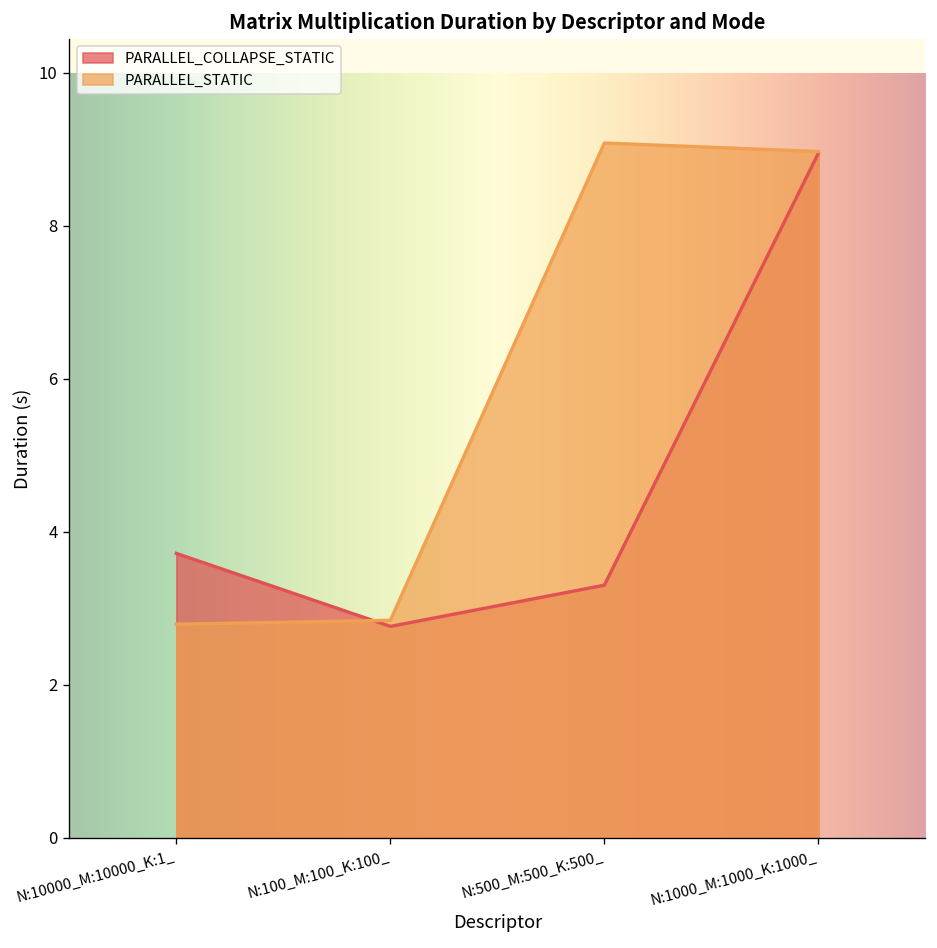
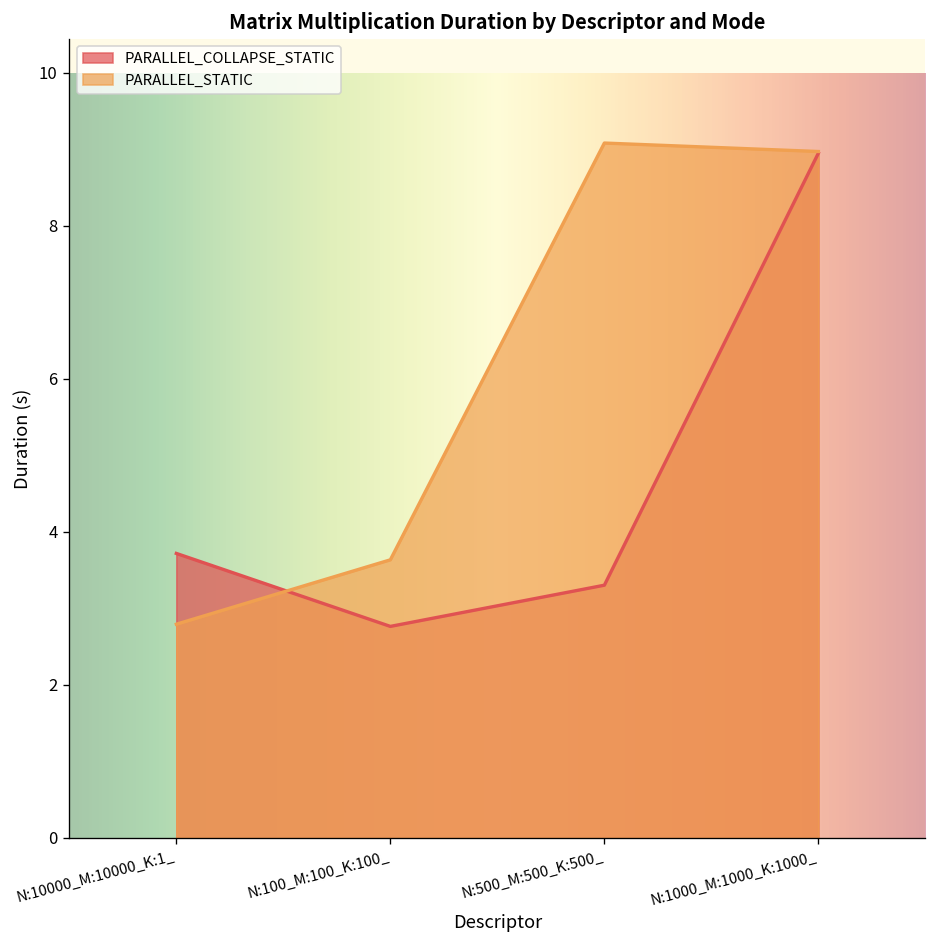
PARALLEL_STATIC, N:100_M:100_K:100_: 2.8 -> 3.6
